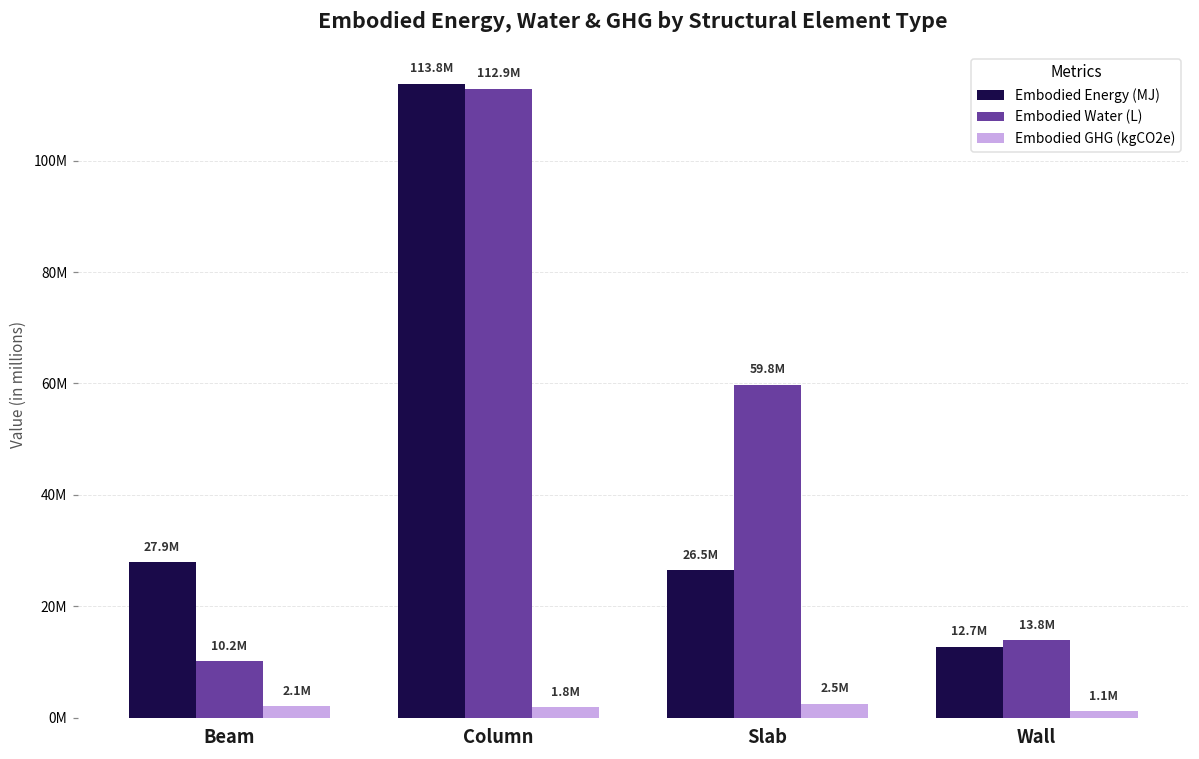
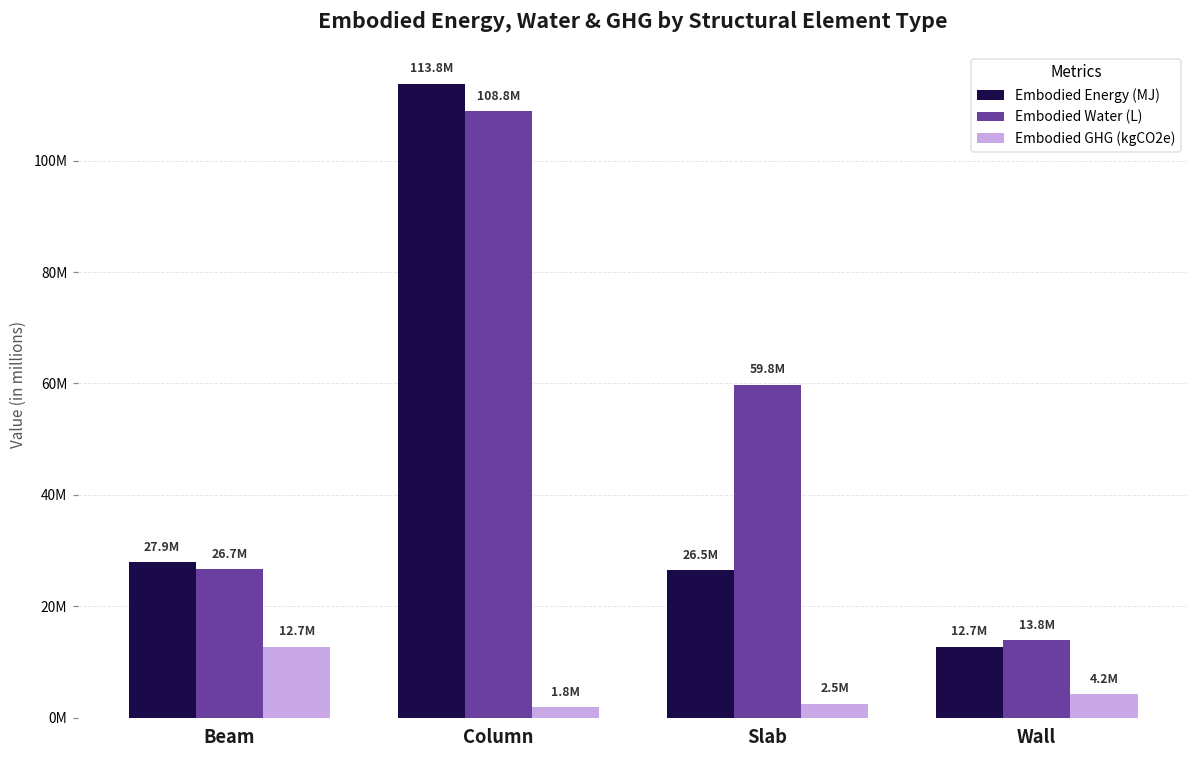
Embodied Water (L), Beam: 10.2M -> 26.7M
Embodied GHG (kgCO2e), Beam: 2.1M -> 12.7M
Embodied Water (L), Column: 112.9M -> 108.8M
Embodied GHG (kgCO2e), Wall: 1.1M -> 4.2M
